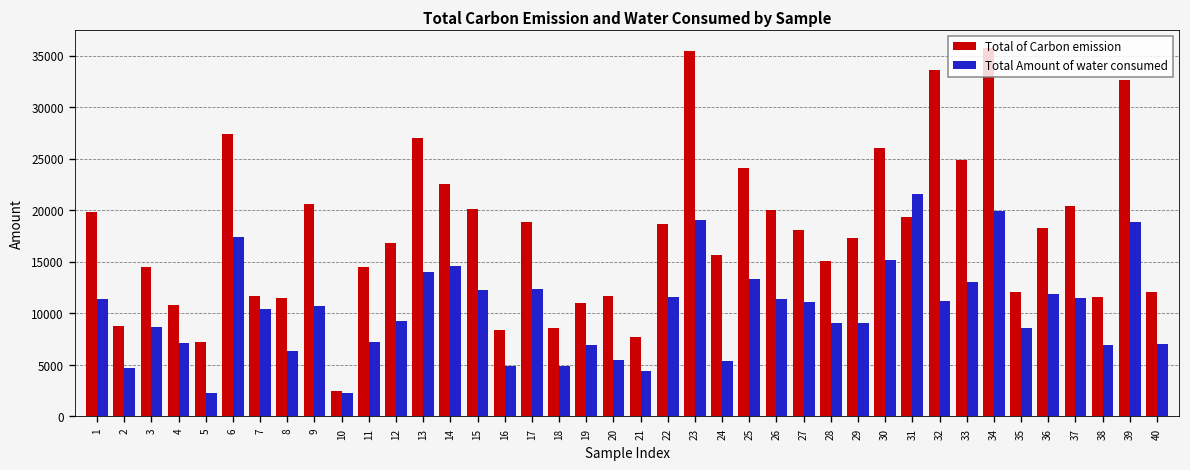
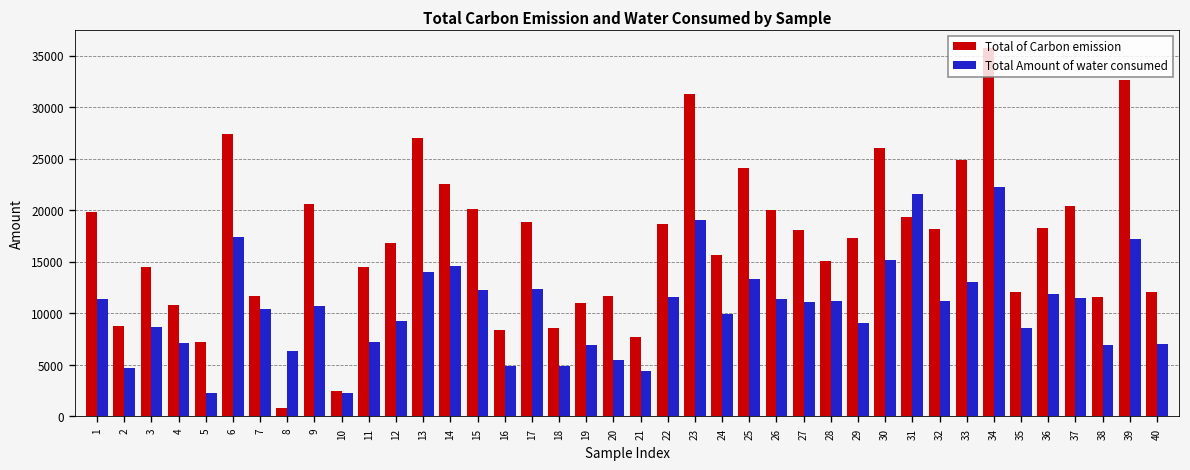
Total of Carbon emission, 8: 11000 -> 1000
Total of Carbon emission, 23: 35000 -> 31000
Total Amount of water consumed, 24: 5000 -> 10000
Total Amount of water consumed, 28: 9000 -> 11000
Total of Carbon emission, 32: 34000 -> 18000
Total Amount of water consumed, 34: 20000 -> 22000
Total Amount of water consumed, 39: 19000 -> 17000
